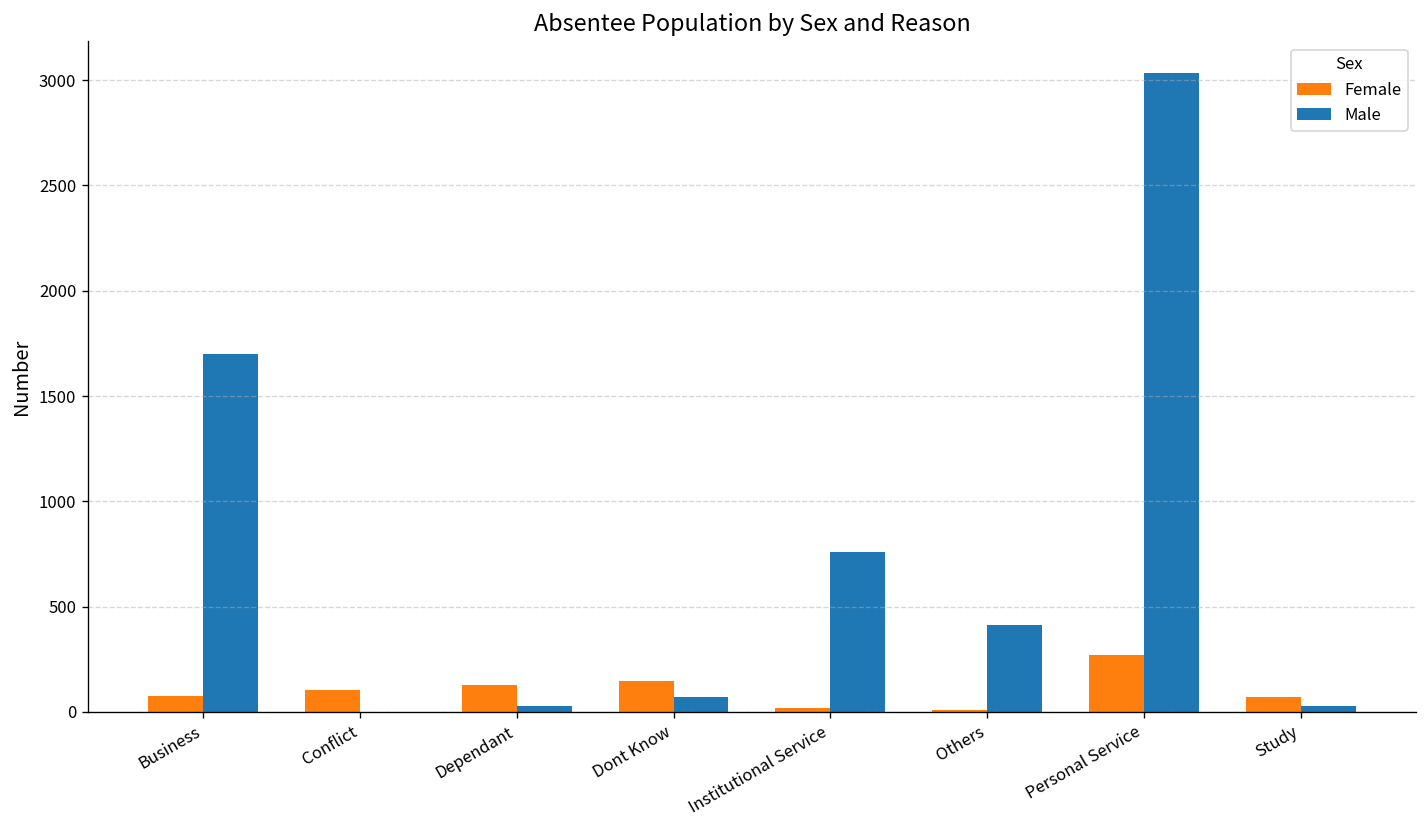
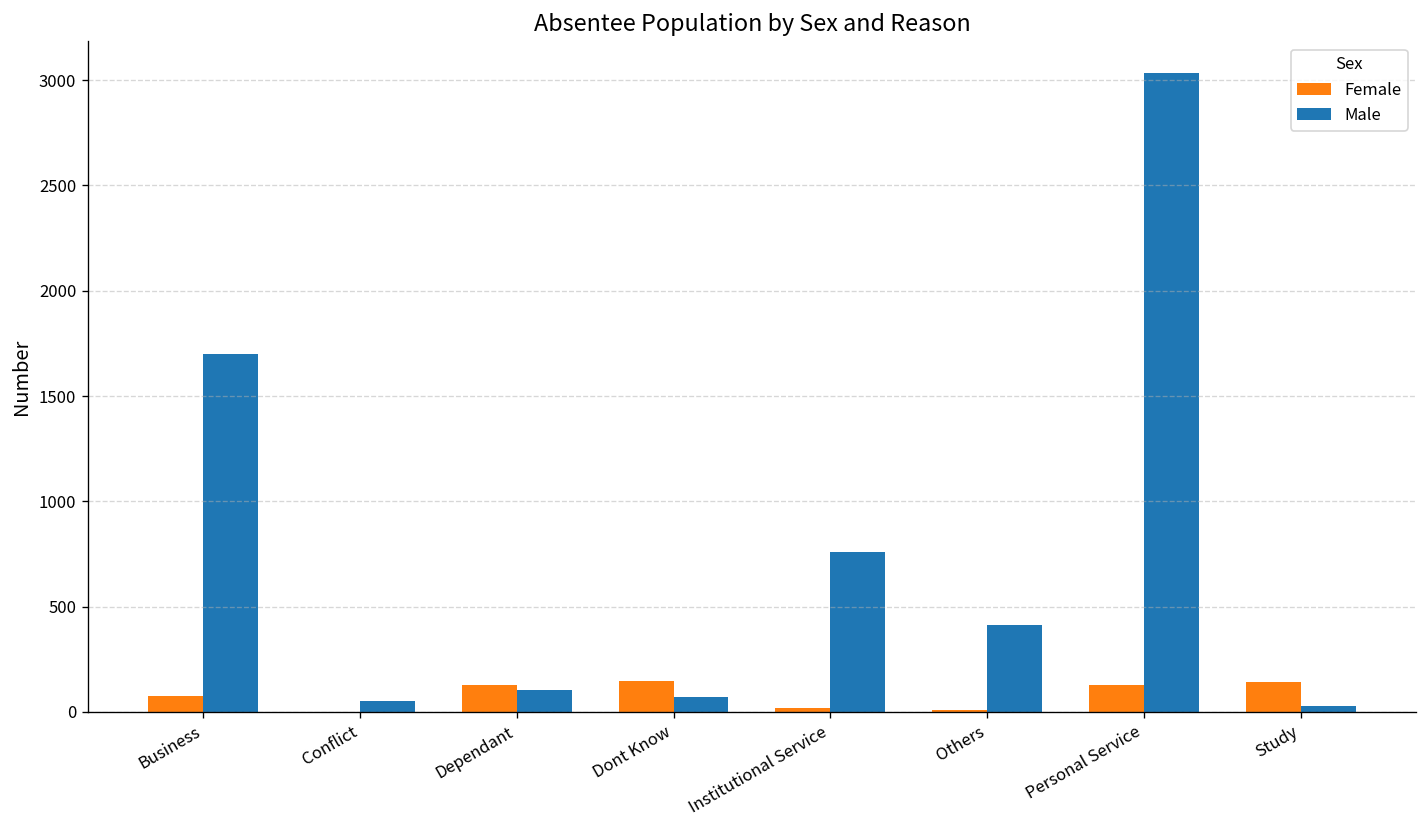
Female, Conflict: 110 -> 0
Male, Conflict: 0 -> 50
Male, Dependant: 30 -> 100
Female, Personal Service: 270 -> 130
Female, Study: 70 -> 140
